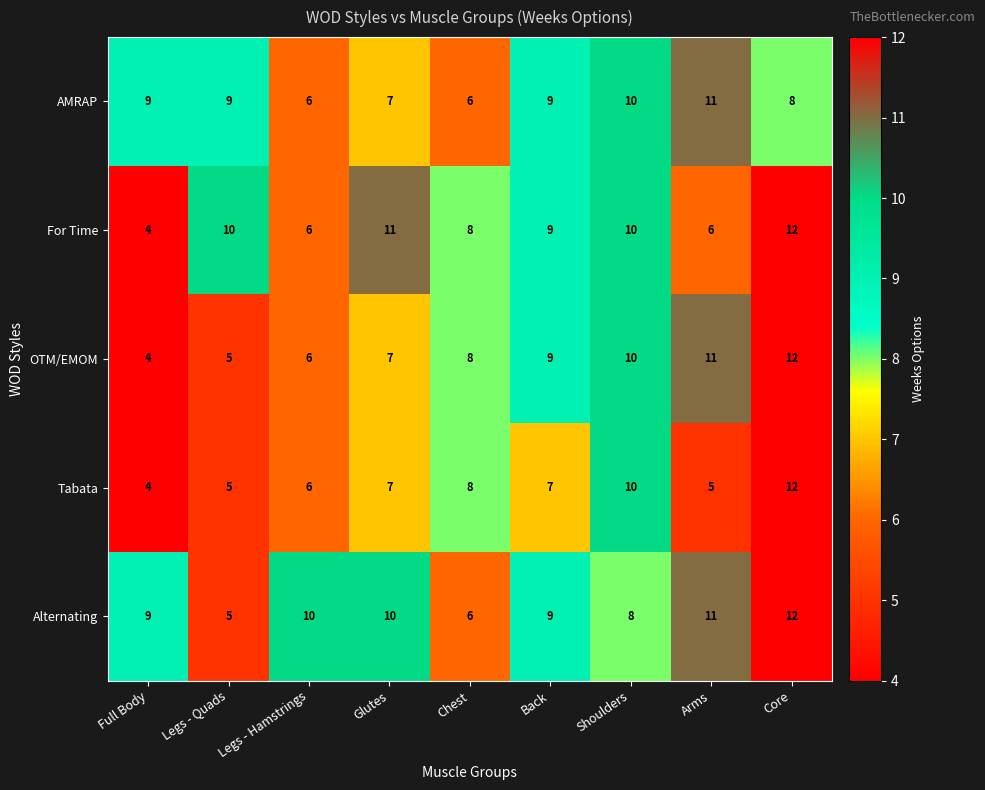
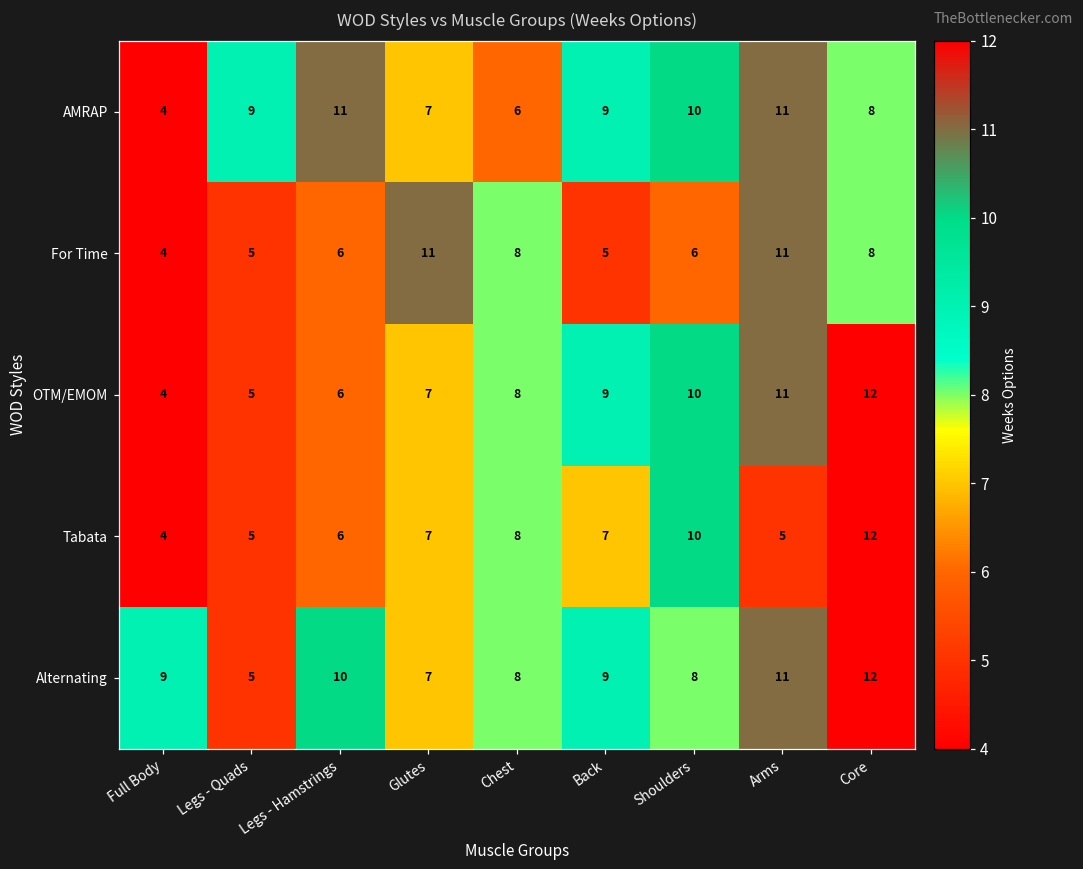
AMRAP, Full Body: 9 -> 4
AMRAP, Legs - Hamstrings: 6 -> 11
For Time, Legs - Quads: 10 -> 5
For Time, Back: 9 -> 5
For Time, Shoulders: 10 -> 6
For Time, Arms: 6 -> 11
For Time, Core: 12 -> 8
Alternating, Glutes: 10 -> 7
Alternating, Chest: 6 -> 8
